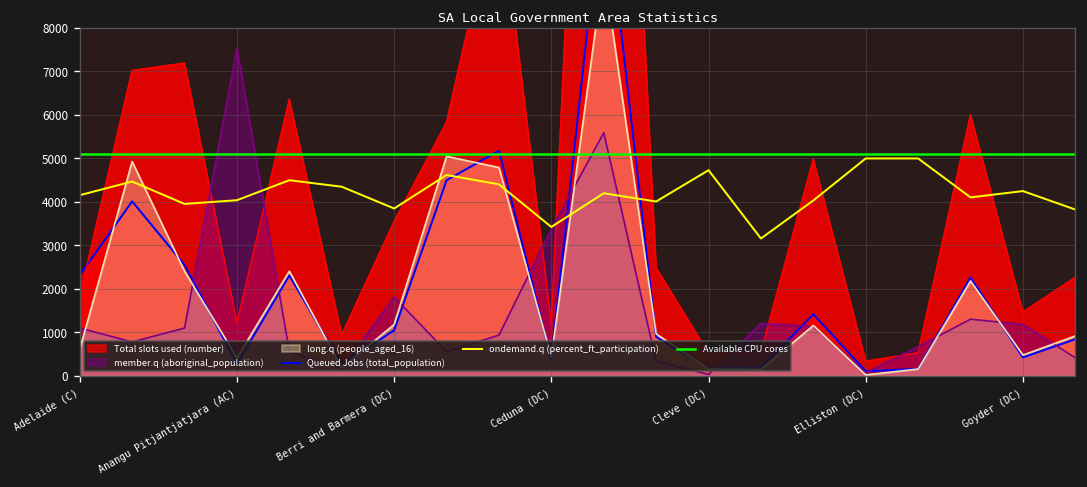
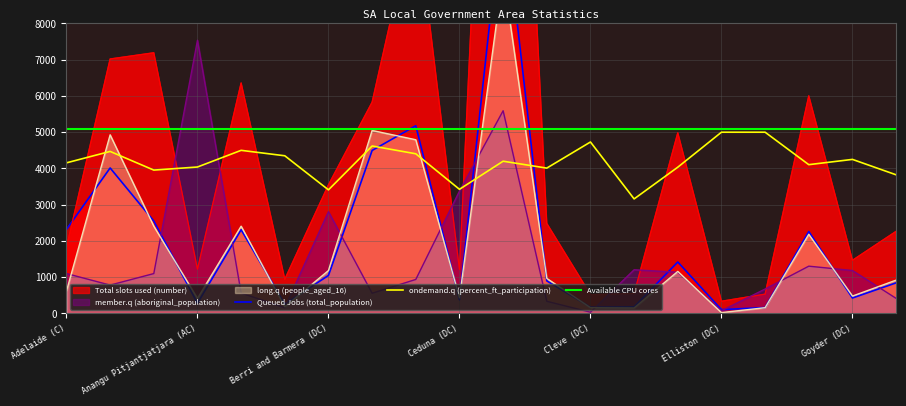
member.q (aboriginal_population), Berri and Barmera (DC): 1800 -> 2800
ondemand.q (percent_ft_participation), Berri and Barmera (DC): 3900 -> 3400
